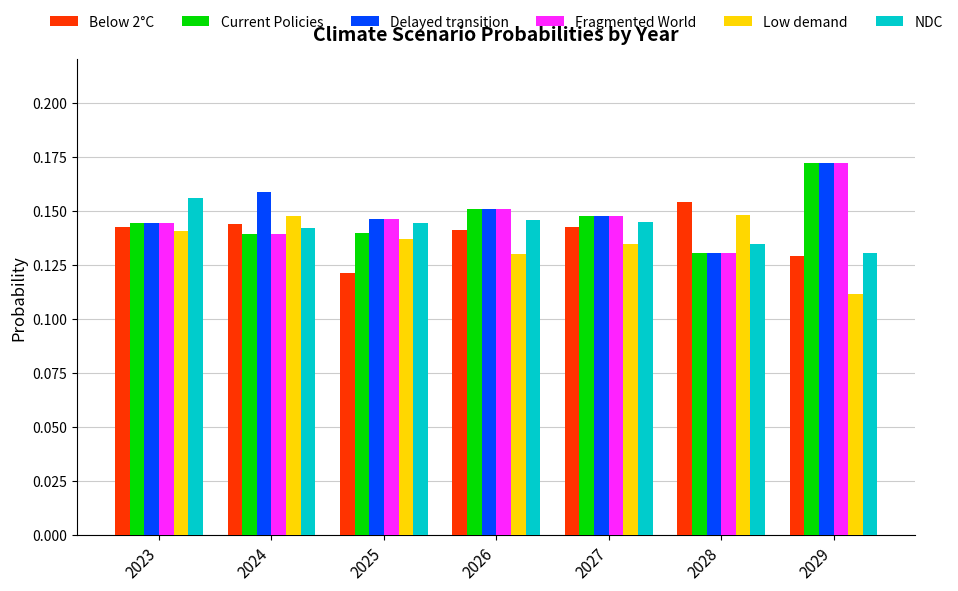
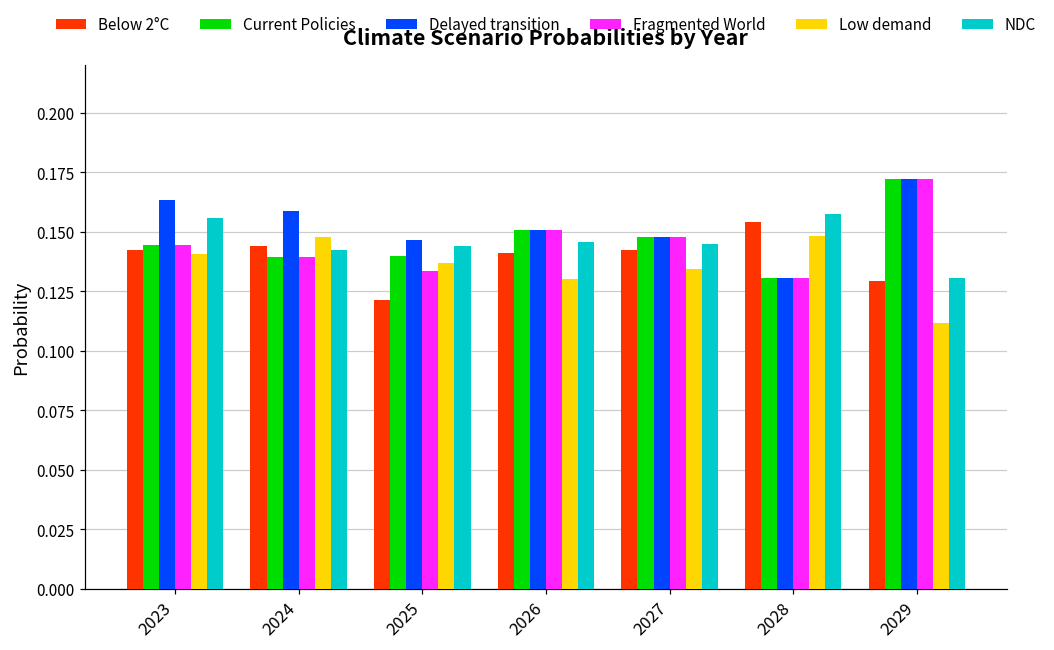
Delayed transition, 2023: 0.144 -> 0.163
Fragmented World, 2025: 0.146 -> 0.133
NDC, 2028: 0.135 -> 0.157
